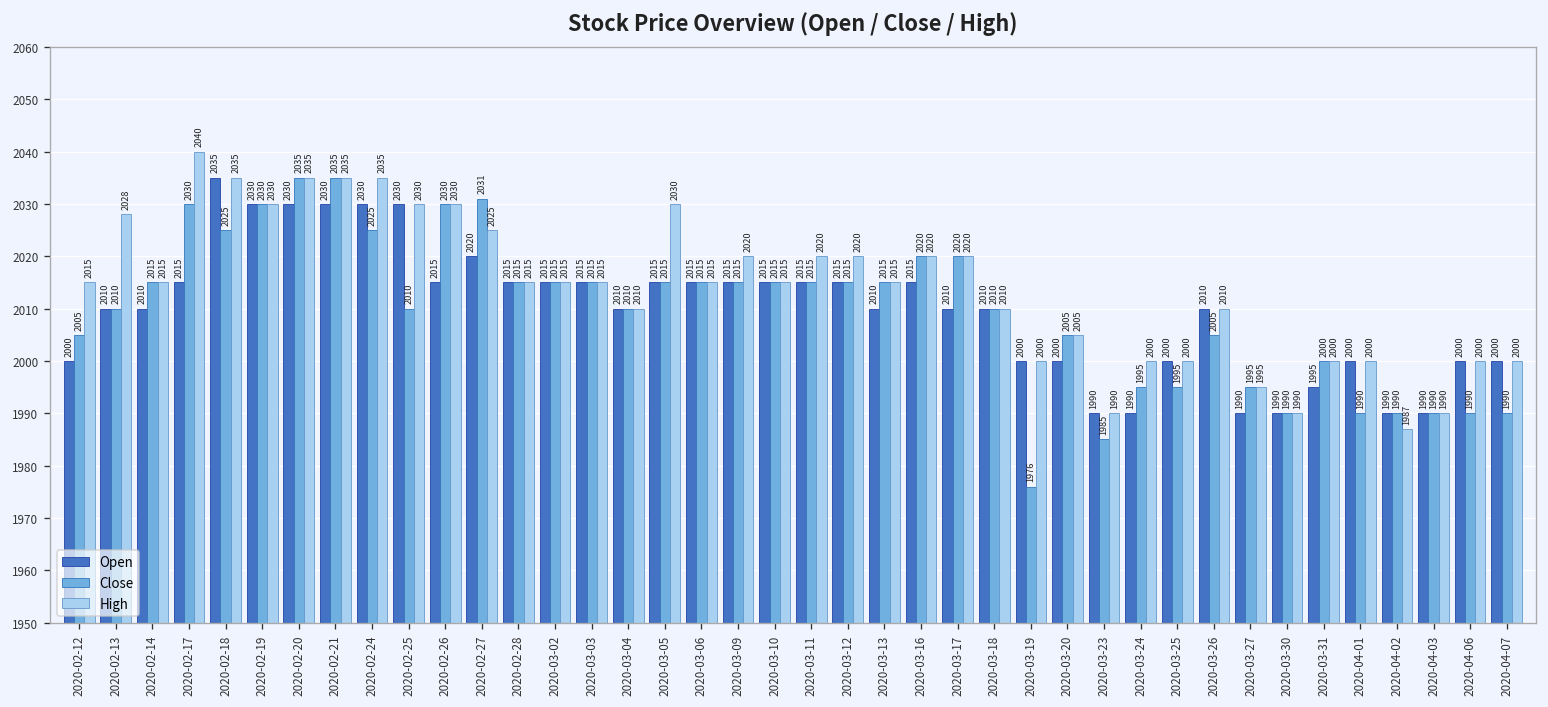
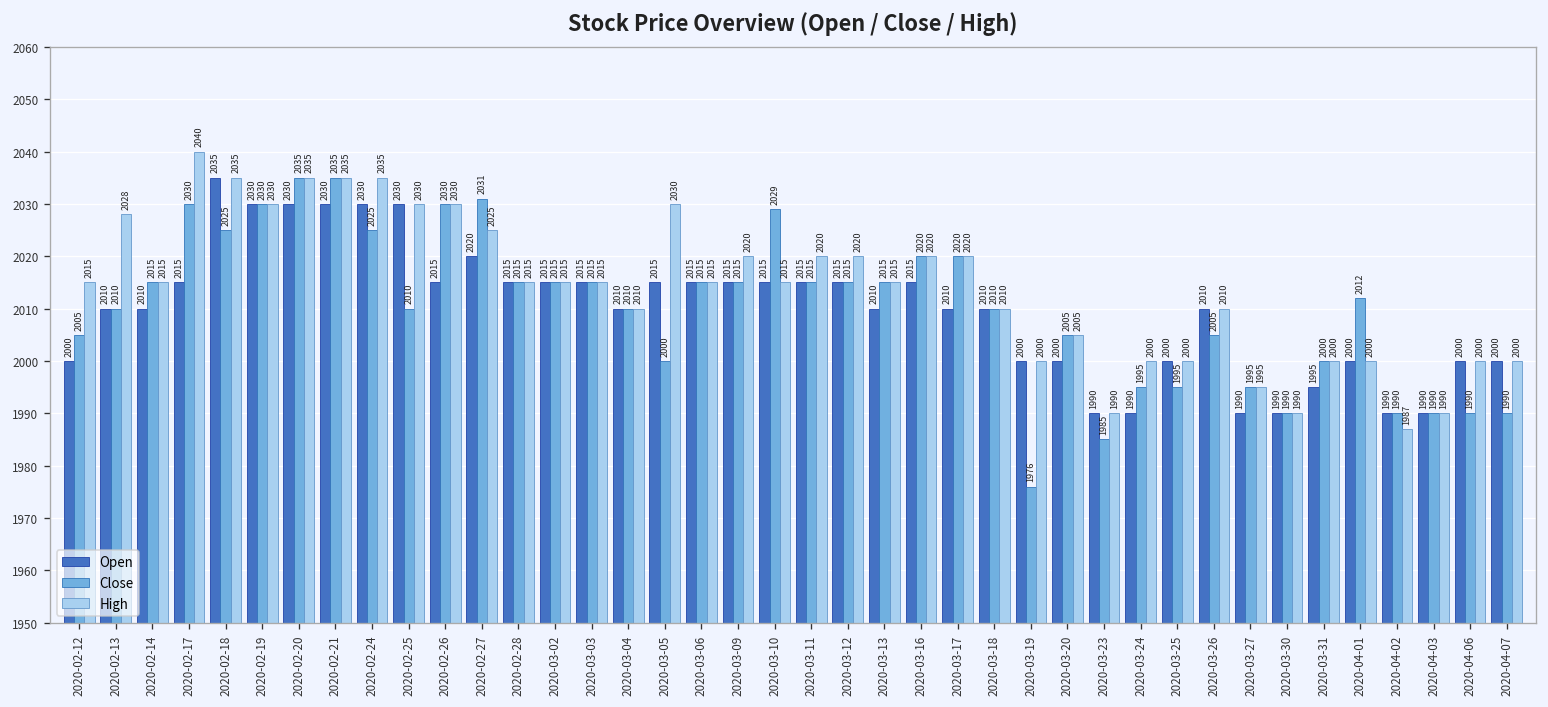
Close, 2020-03-05: 2015 -> 2000
Close, 2020-03-10: 2015 -> 2029
Close, 2020-04-01: 1990 -> 2012
